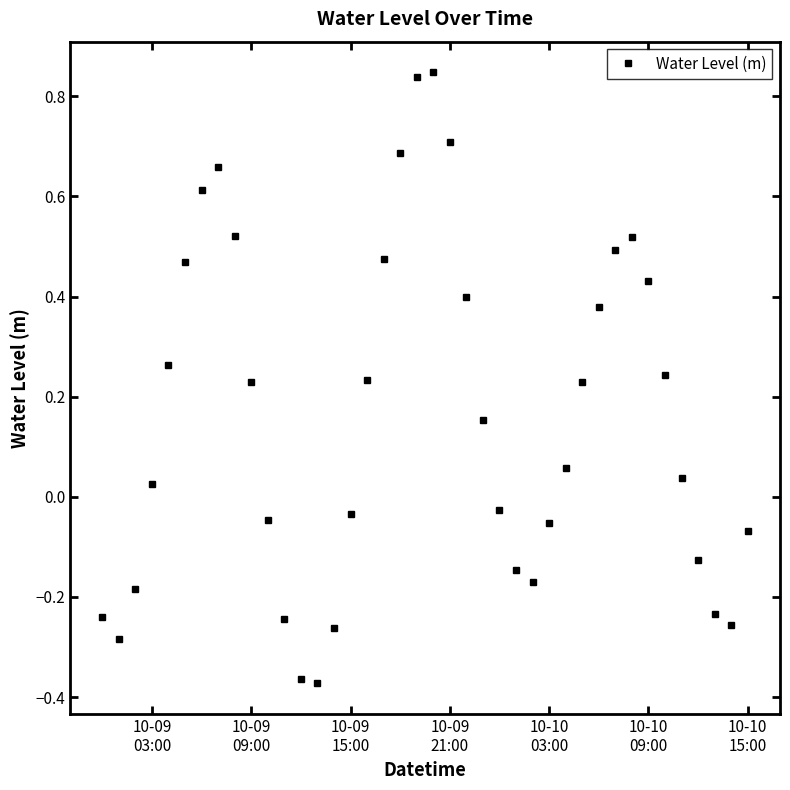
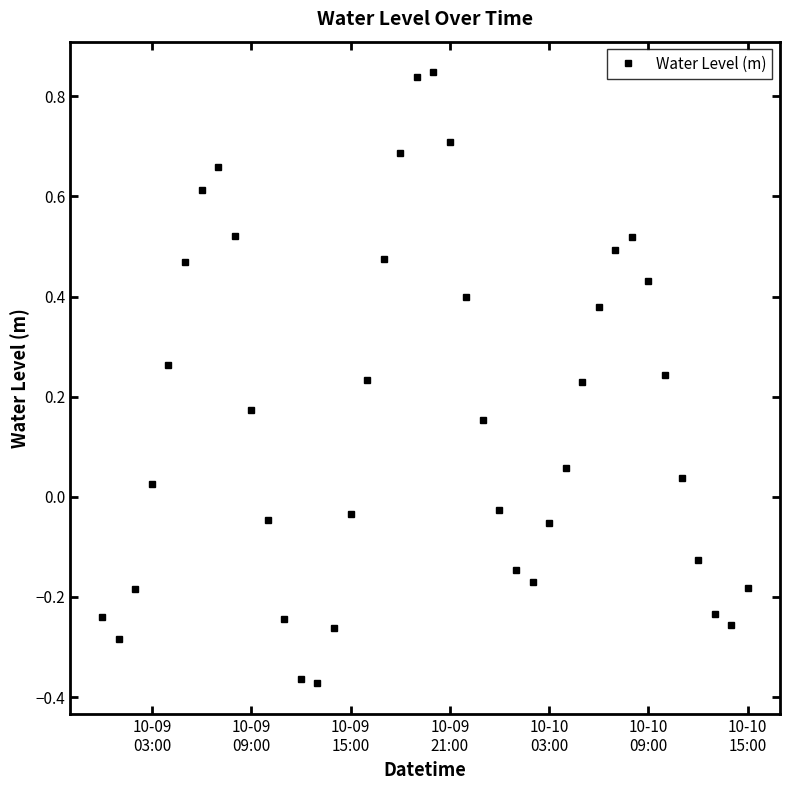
10-09 09:00: 0.23 -> 0.17
10-10 15:00: -0.07 -> -0.18
